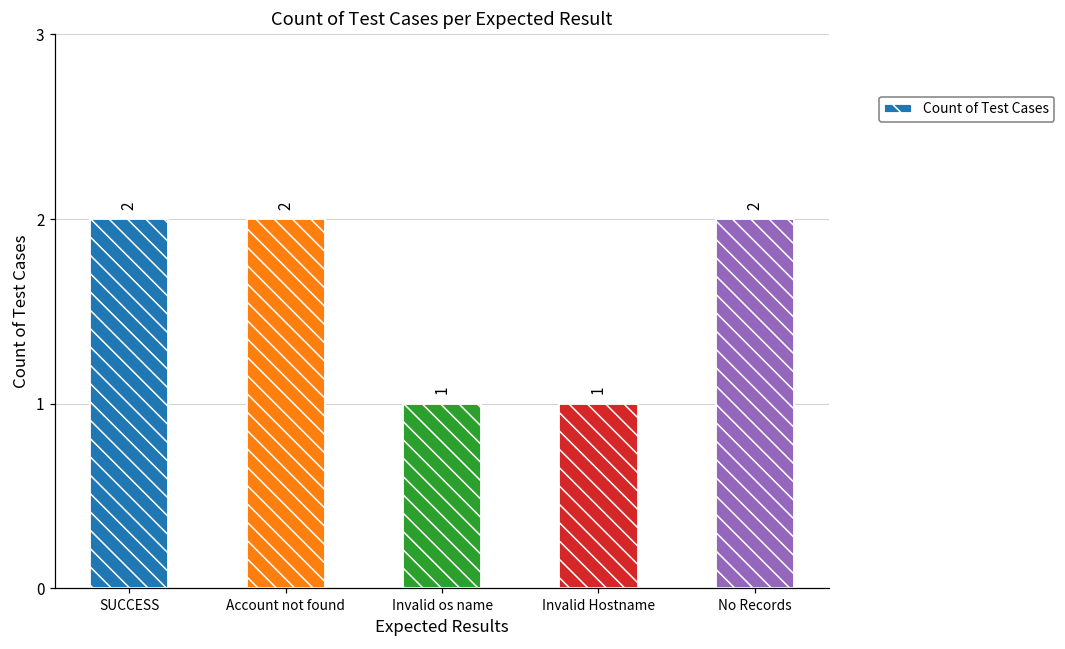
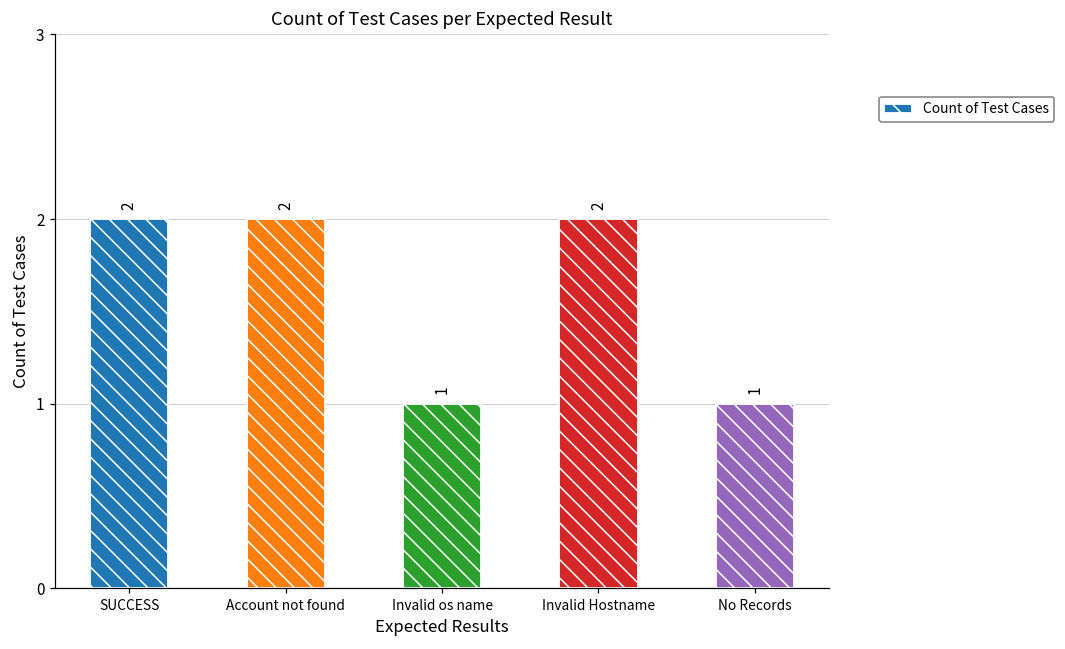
Invalid Hostname: 1 -> 2
No Records: 2 -> 1
